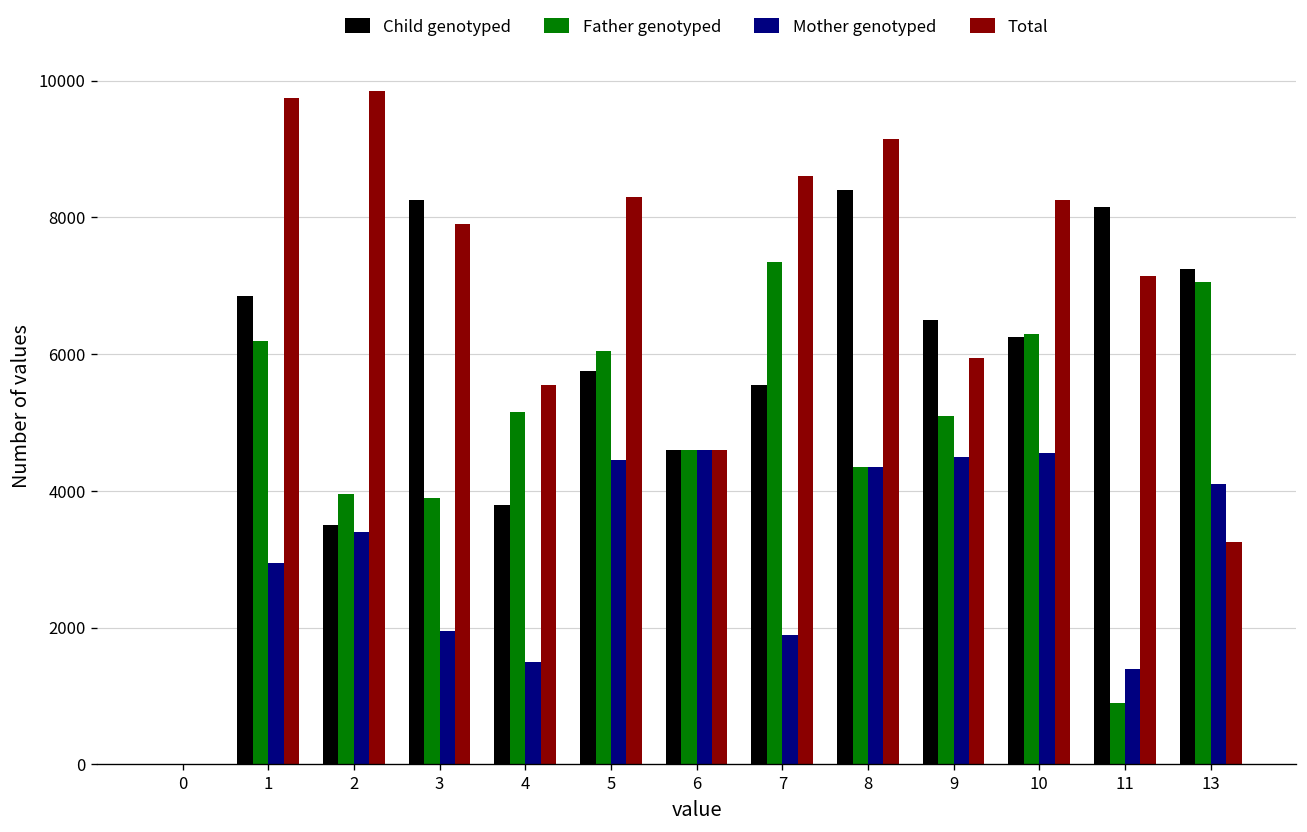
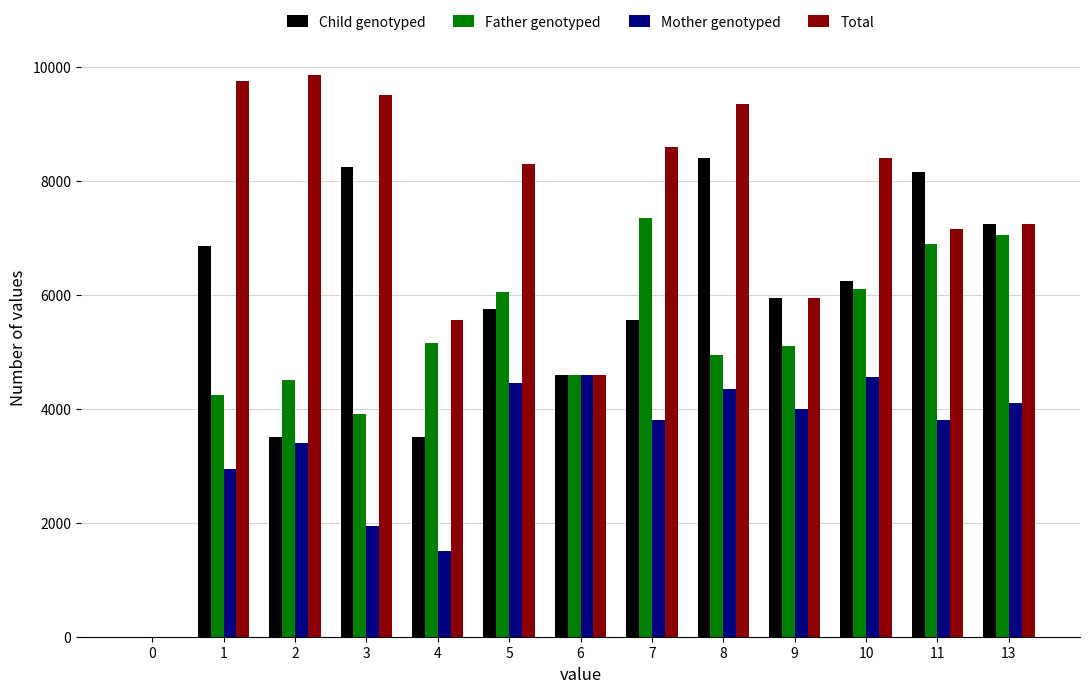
Father genotyped, 1: 6200 -> 4300
Father genotyped, 2: 4000 -> 4500
Total, 3: 7900 -> 9500
Child genotyped, 4: 3800 -> 3500
Mother genotyped, 7: 1900 -> 3800
Father genotyped, 8: 4400 -> 5000
Total, 8: 9200 -> 9400
Child genotyped, 9: 6500 -> 6000
Mother genotyped, 9: 4500 -> 4000
Father genotyped, 10: 6300 -> 6100
Total, 10: 8300 -> 8400
Father genotyped, 11: 900 -> 6900
Mother genotyped, 11: 1400 -> 3800
Total, 13: 3300 -> 7300
